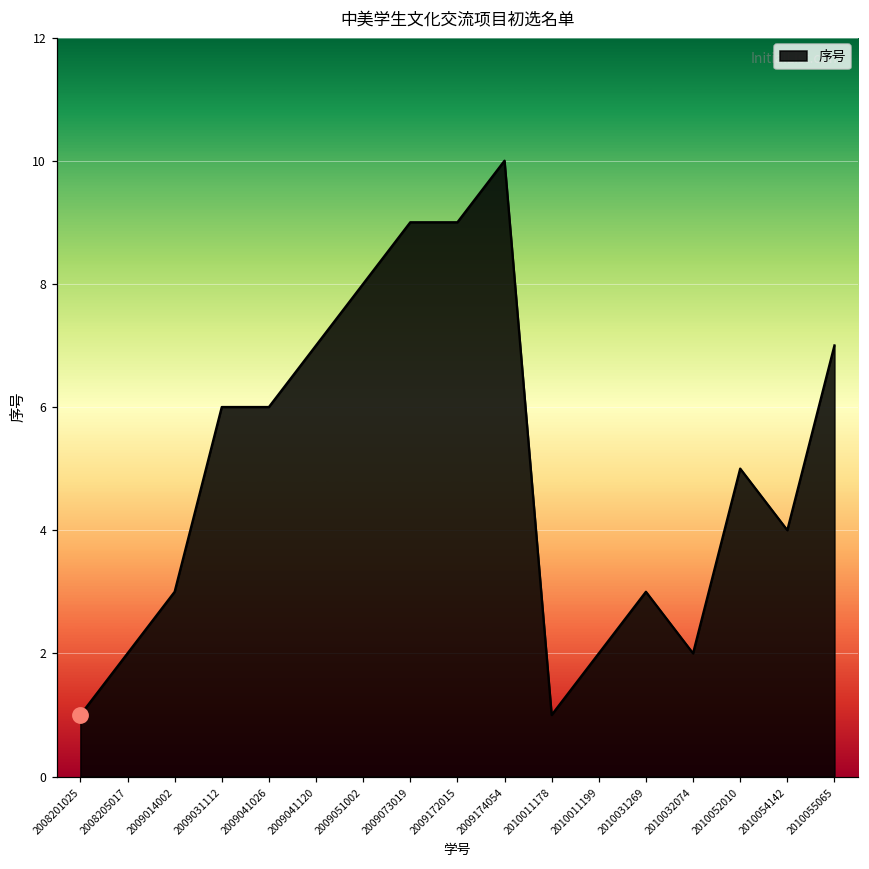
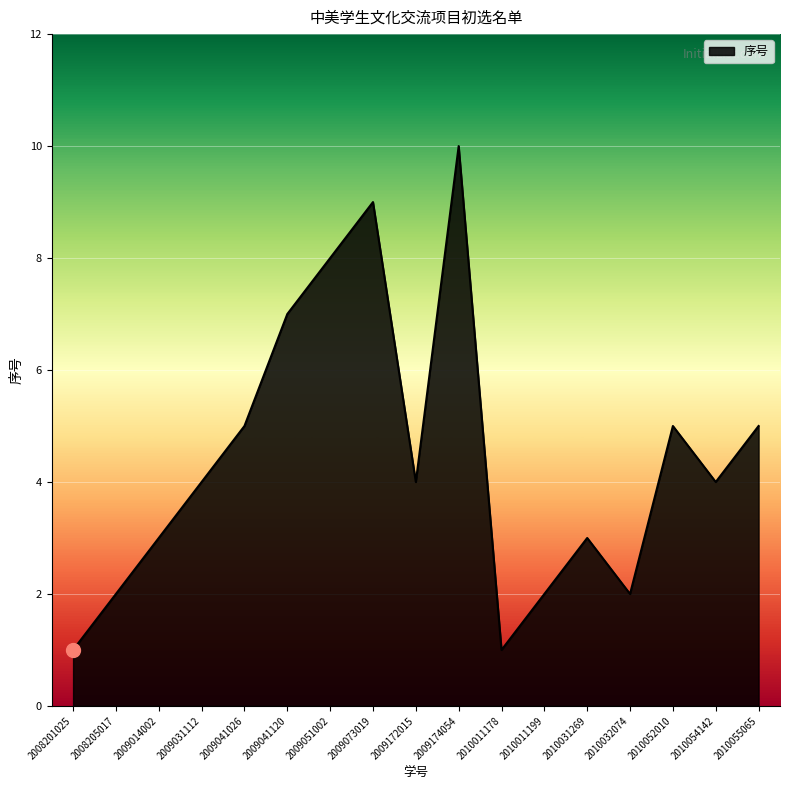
序号, 2009031112: 6 -> 4
序号, 2009041026: 6 -> 5
序号, 2009172015: 9 -> 4
序号, 2010055065: 7 -> 5
